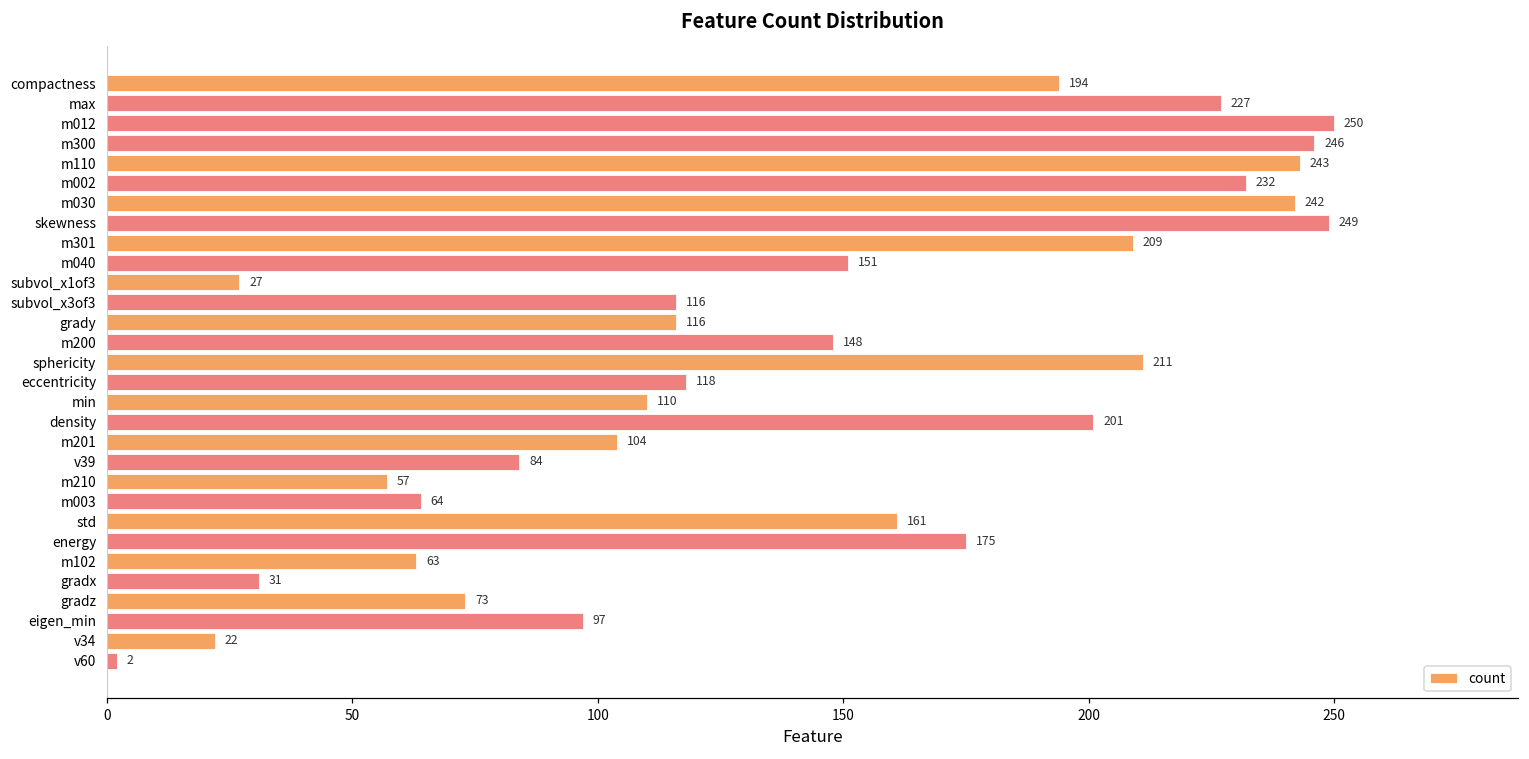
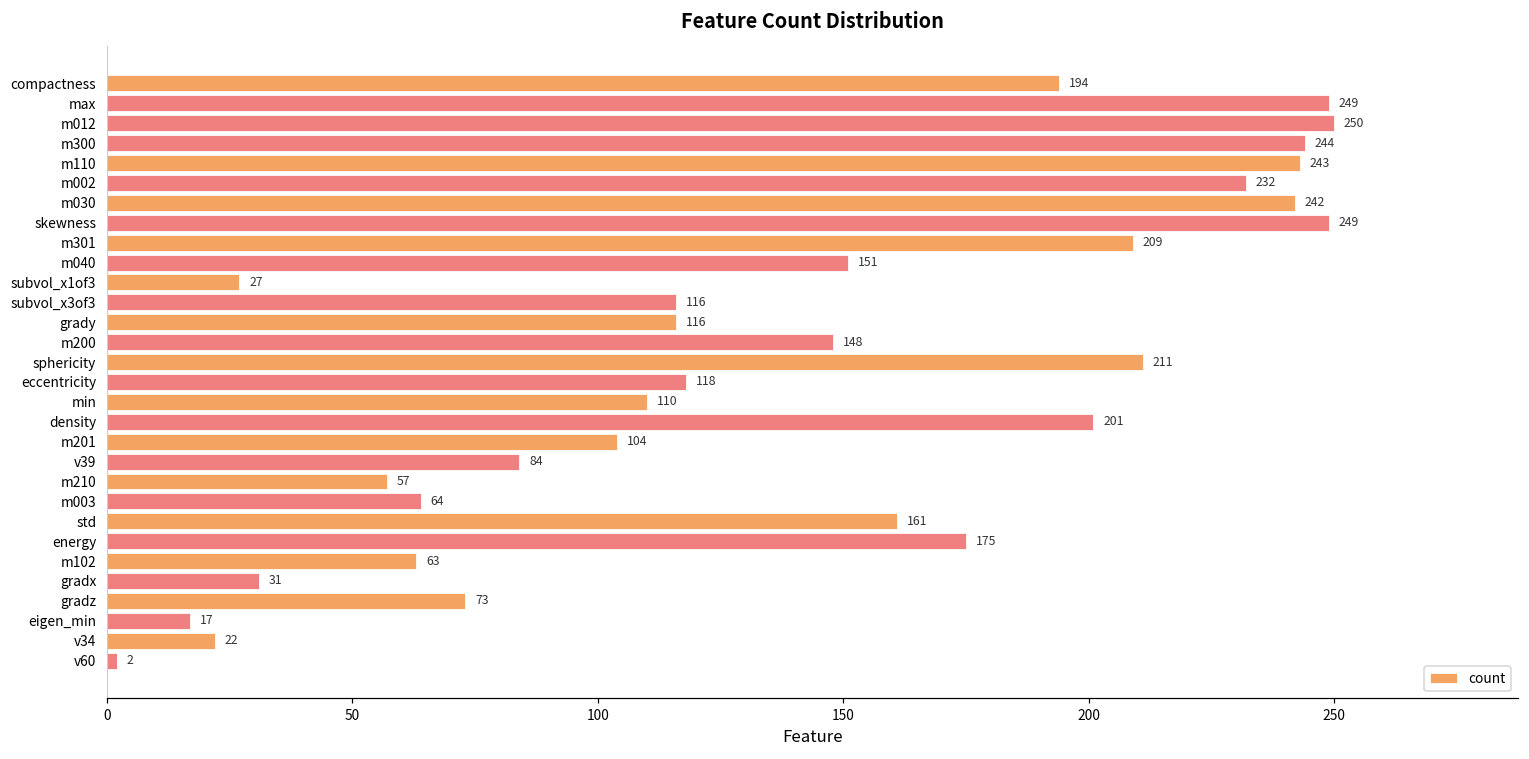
max: 227 -> 249
m300: 246 -> 244
eigen_min: 97 -> 17
